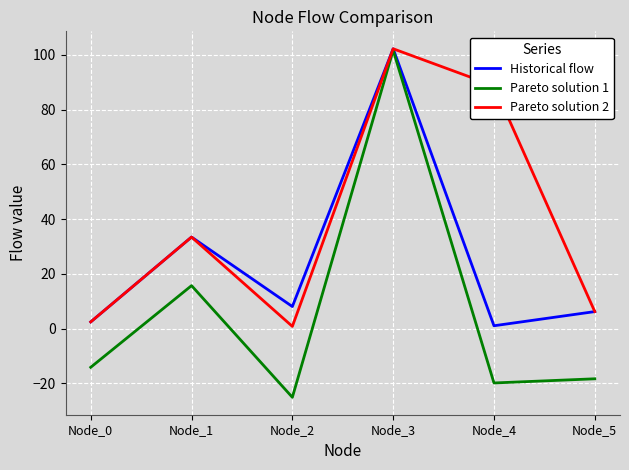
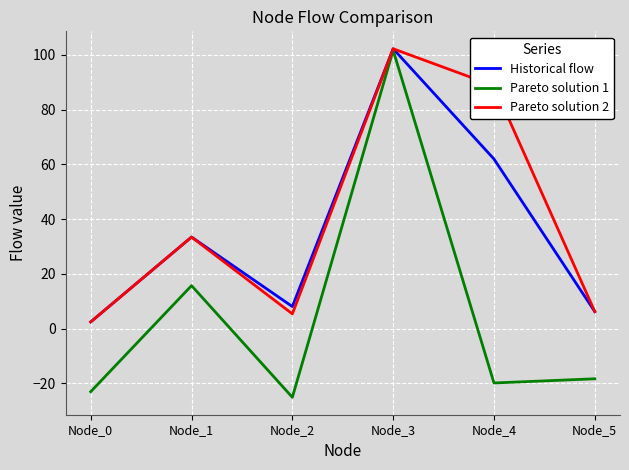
Pareto solution 1, Node_0: -14 -> -23
Pareto solution 2, Node_2: 1 -> 5
Historical flow, Node_4: 1 -> 62
